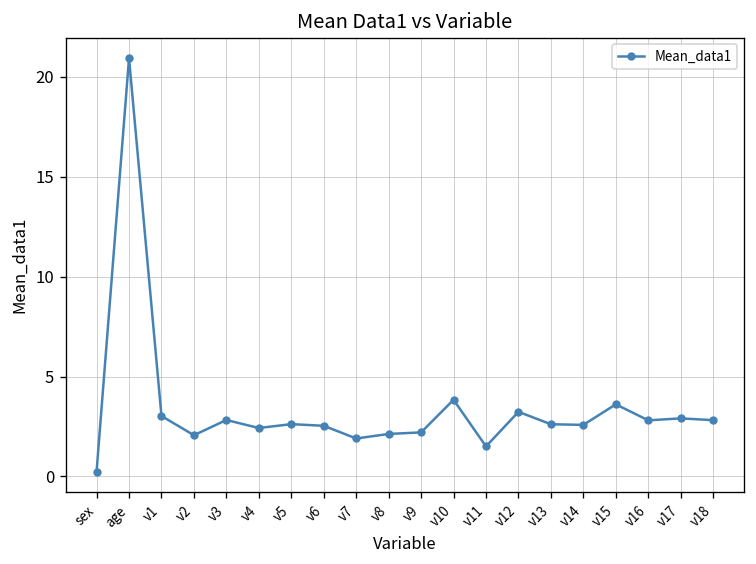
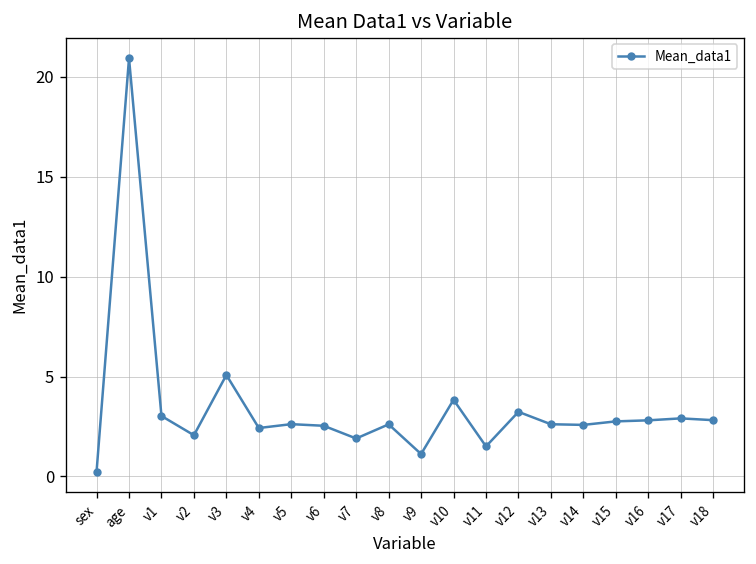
v3: 2.8 -> 5.1
v8: 2.1 -> 2.6
v9: 2.2 -> 1.1
v15: 3.6 -> 2.8
